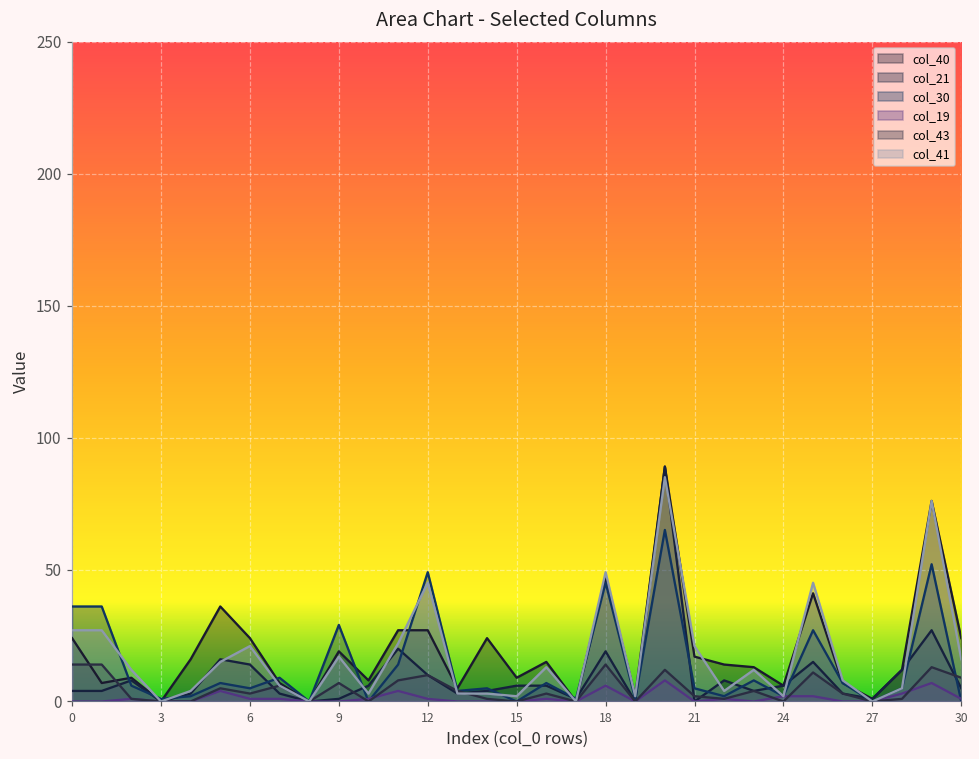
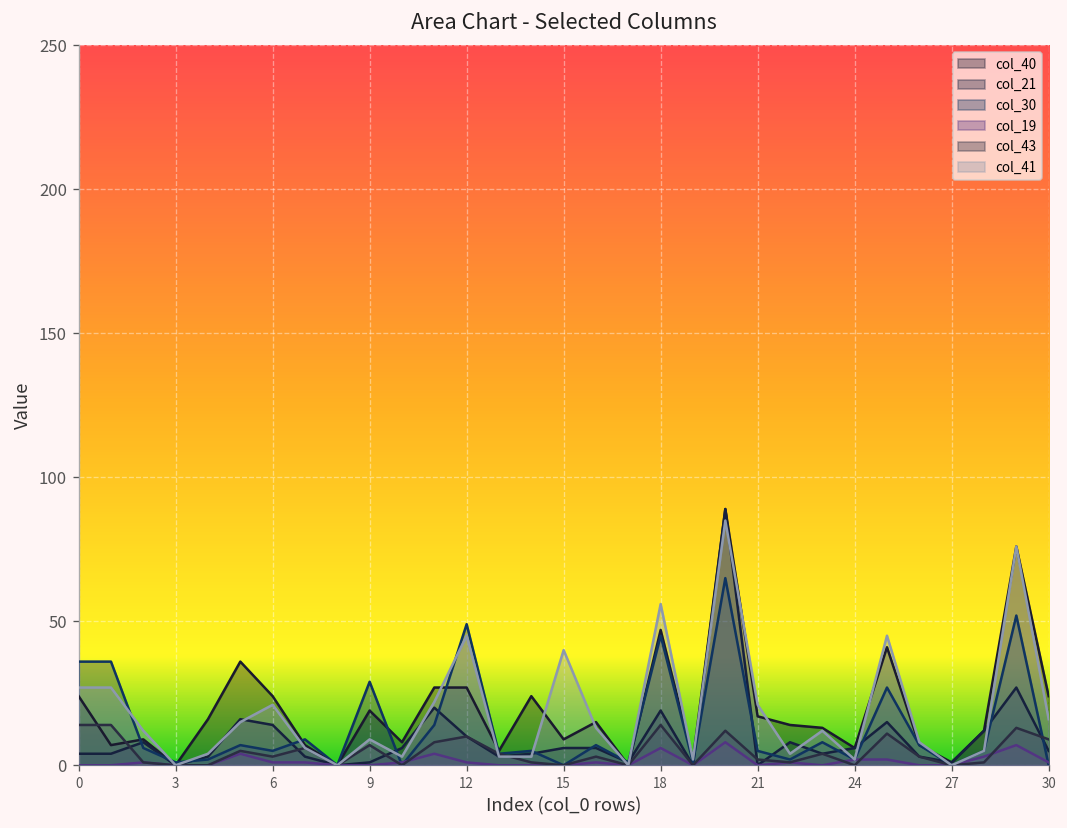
col_41, 9: 17 -> 9
col_41, 15: 2 -> 40
col_41, 18: 49 -> 56
